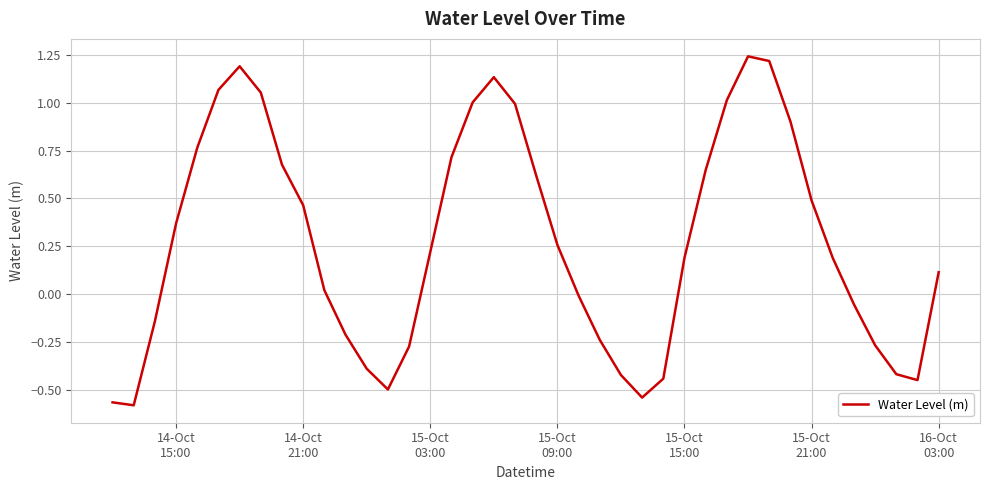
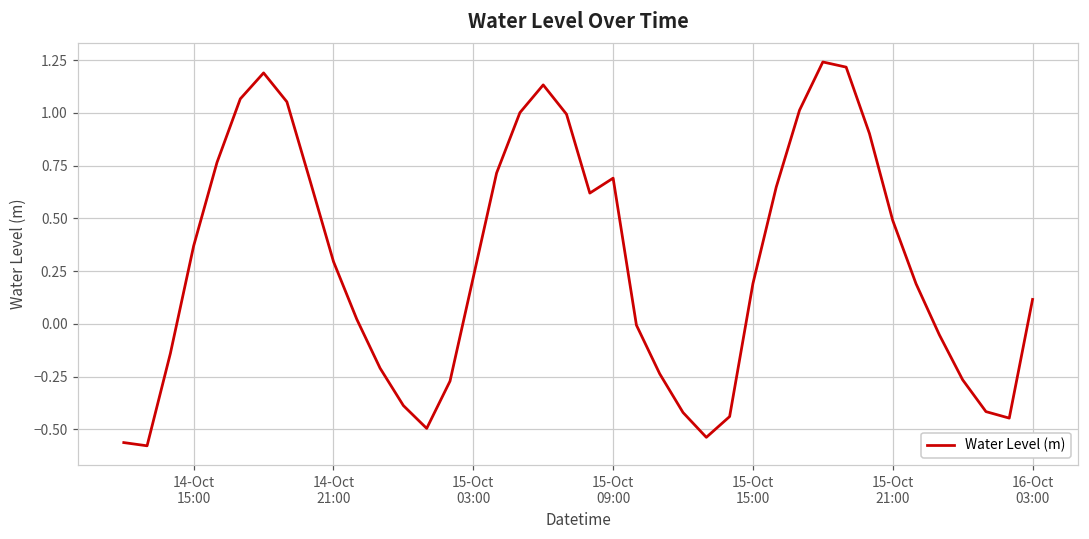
14-Oct 21:00: 0.46 -> 0.29
15-Oct 09:00: 0.26 -> 0.69
